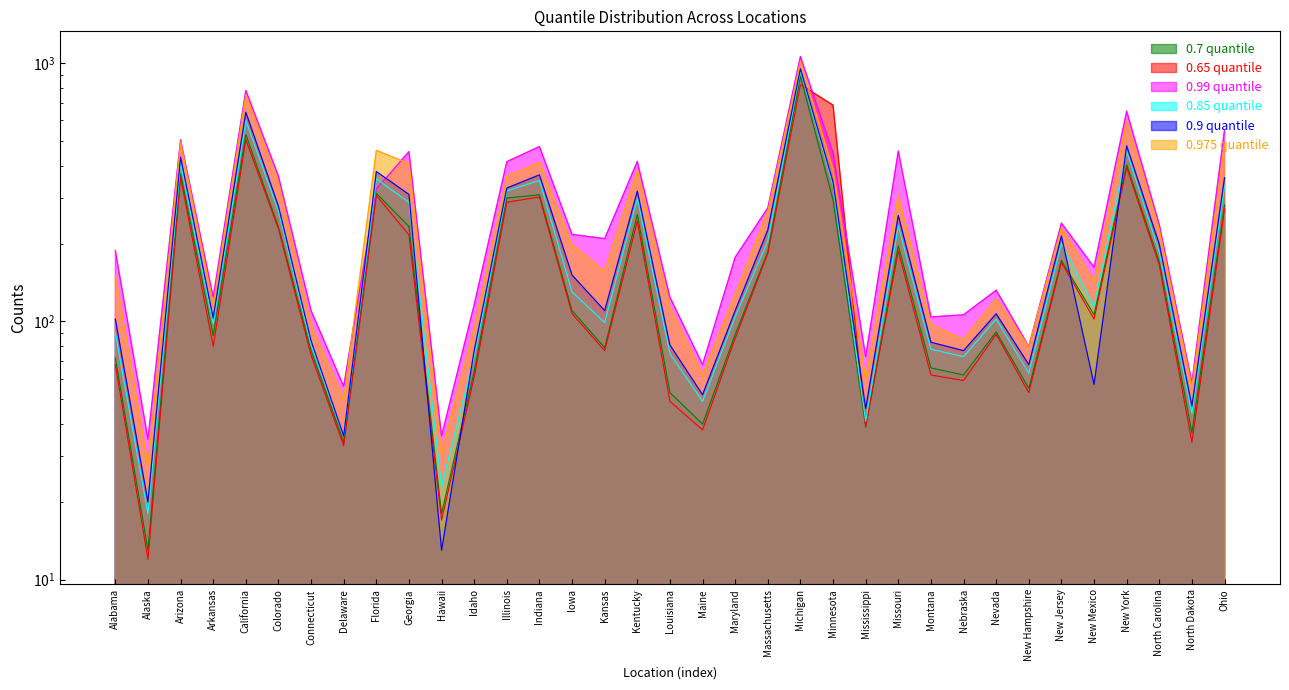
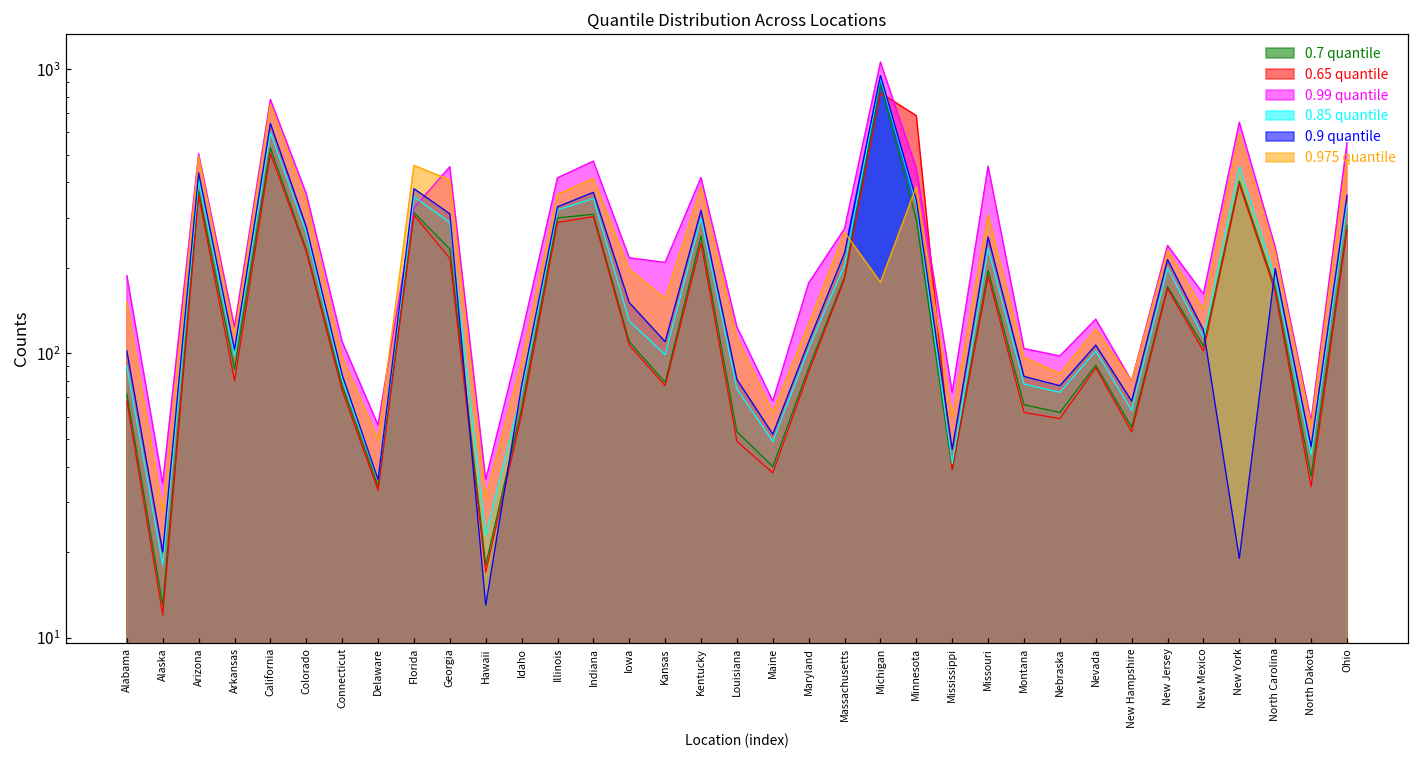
0.975 quantile, Michigan: 1010 -> 180
0.99 quantile, Nebraska: 106 -> 98
0.9 quantile, New Mexico: 57 -> 120
0.9 quantile, New York: 480 -> 19
